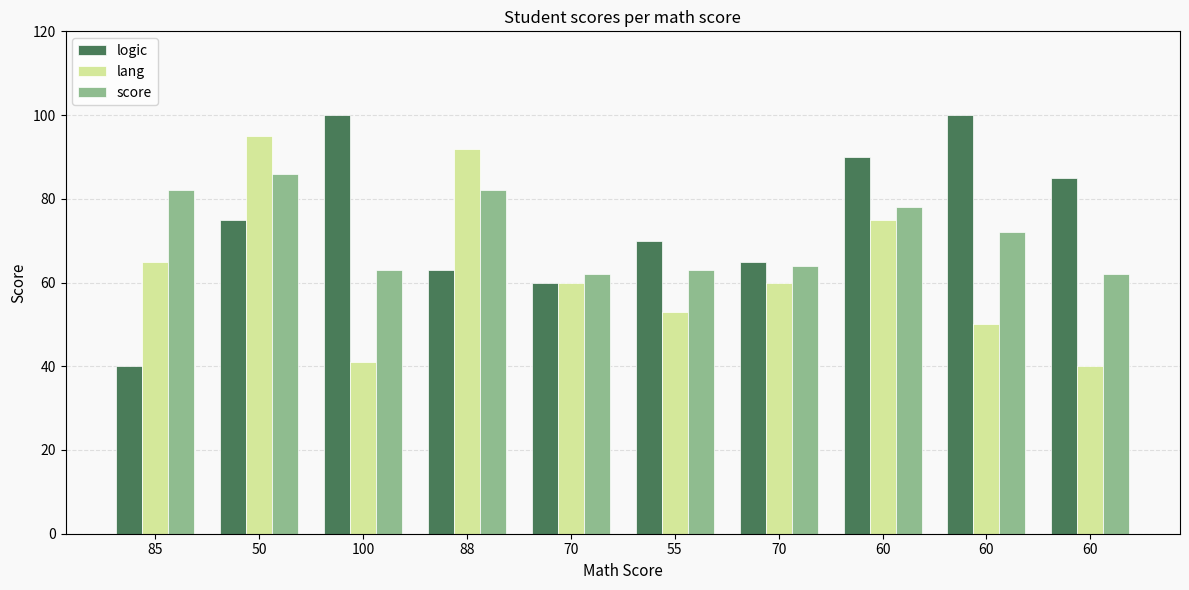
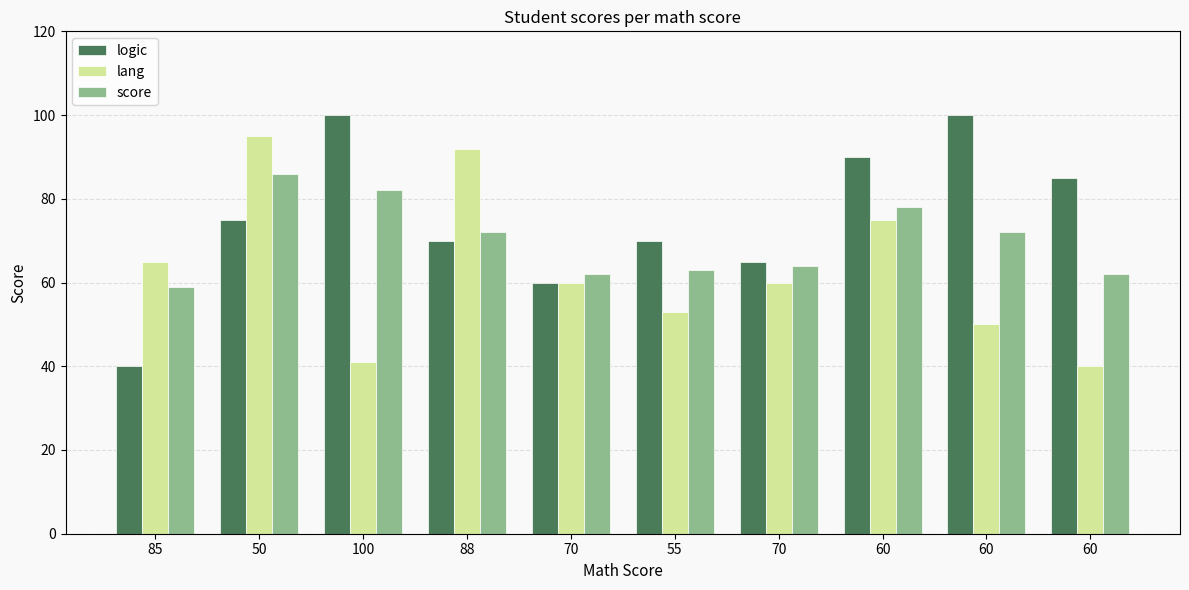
score, 85: 82 -> 59
score, 100: 63 -> 82
logic, 88: 63 -> 70
score, 88: 82 -> 72
